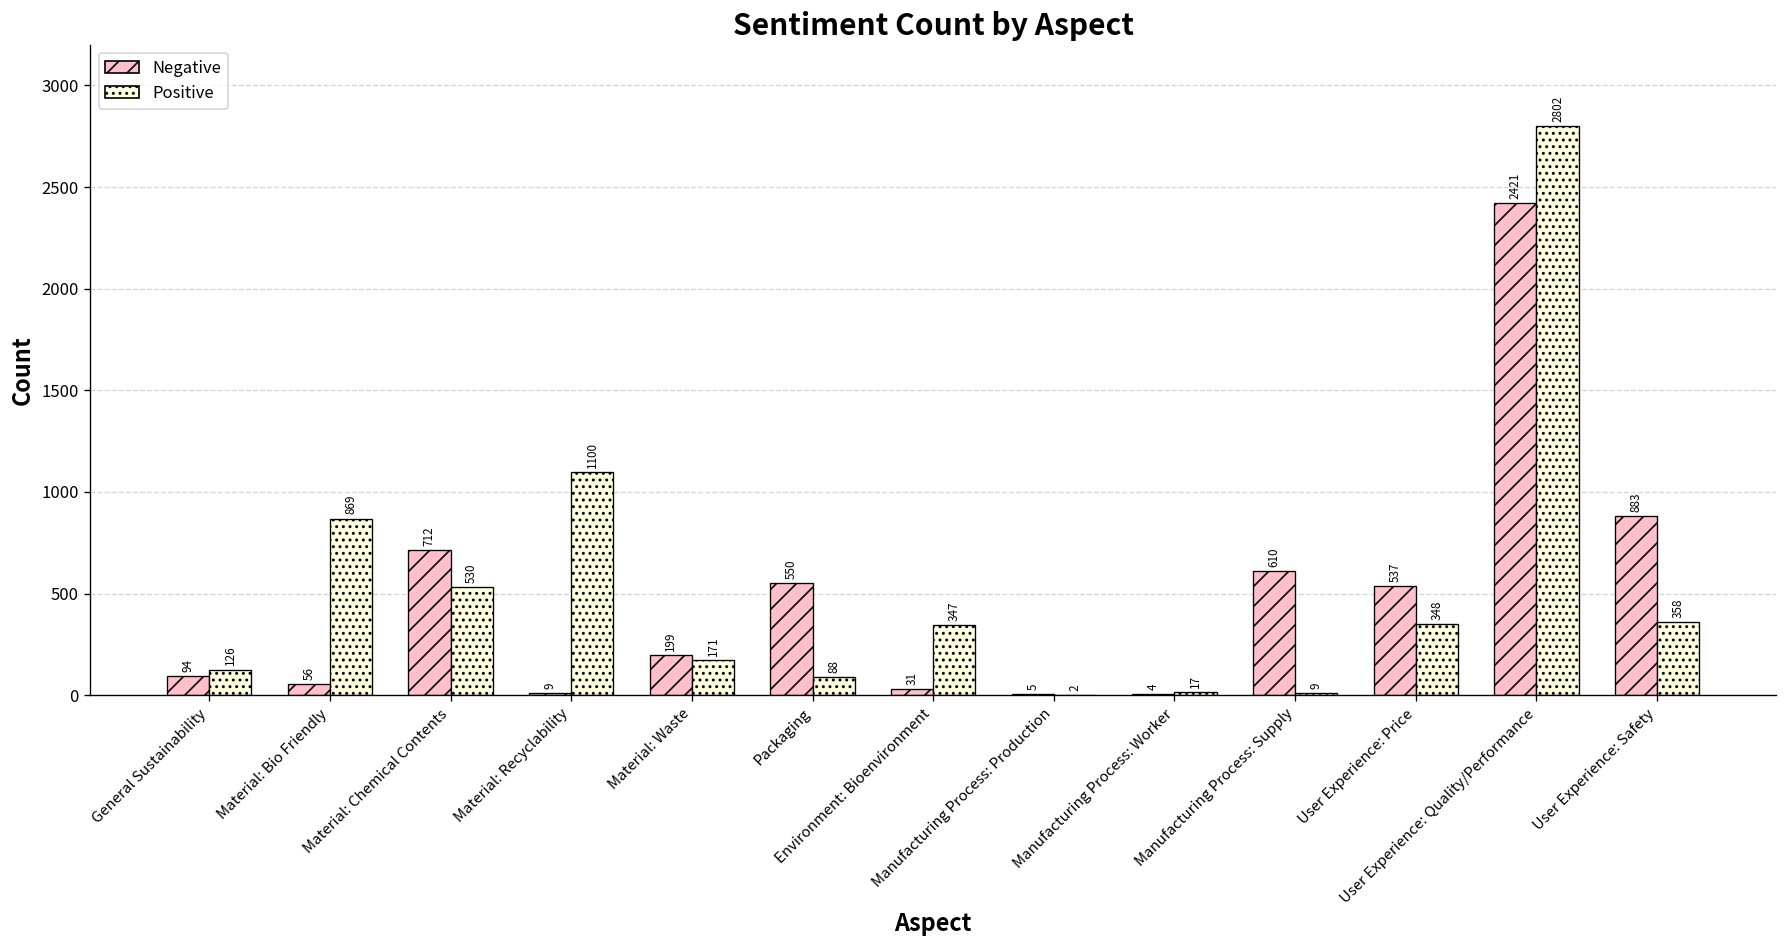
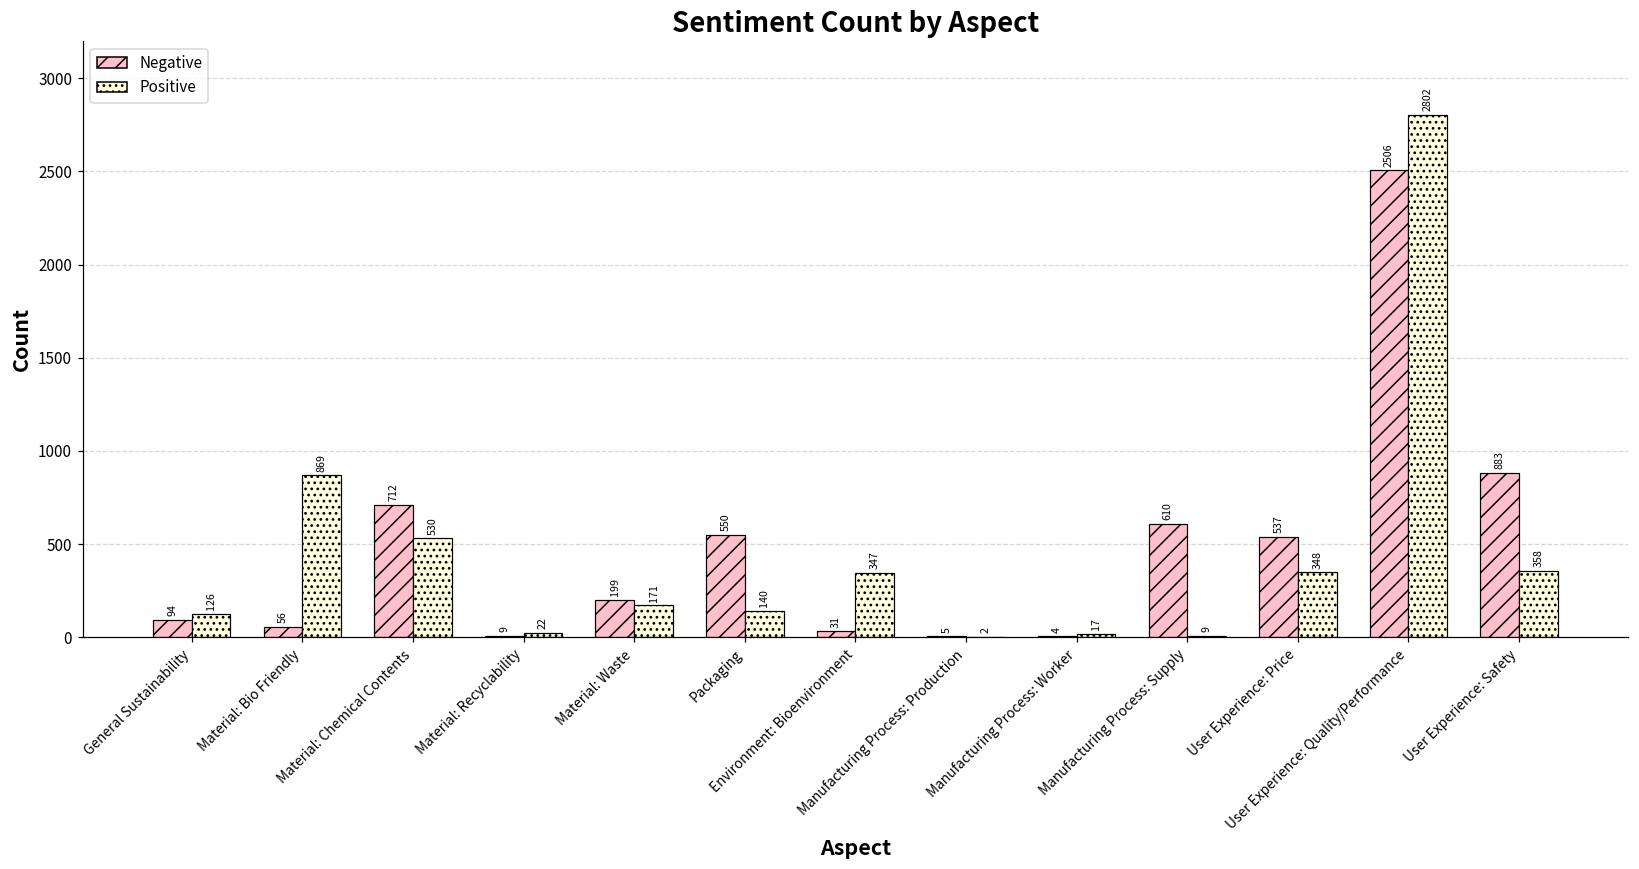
Positive, Material: Recyclability: 1100 -> 22
Positive, Packaging: 88 -> 140
Negative, User Experience: Quality/Performance: 2421 -> 2506
